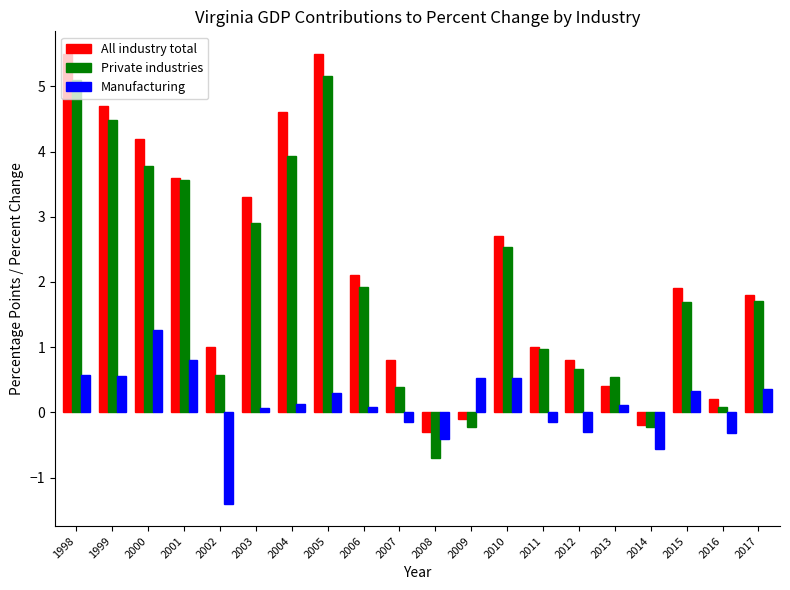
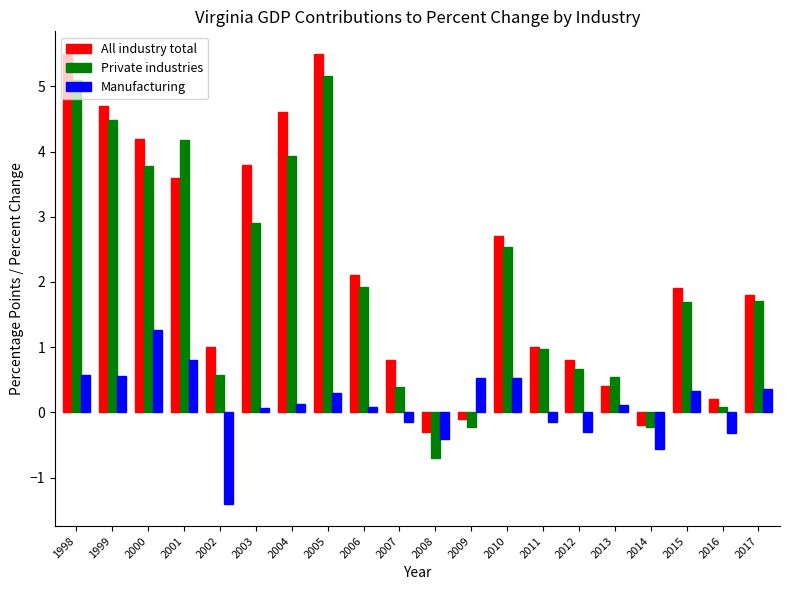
Private industries, 2001: 3.6 -> 4.2
All industry total, 2003: 3.3 -> 3.8
